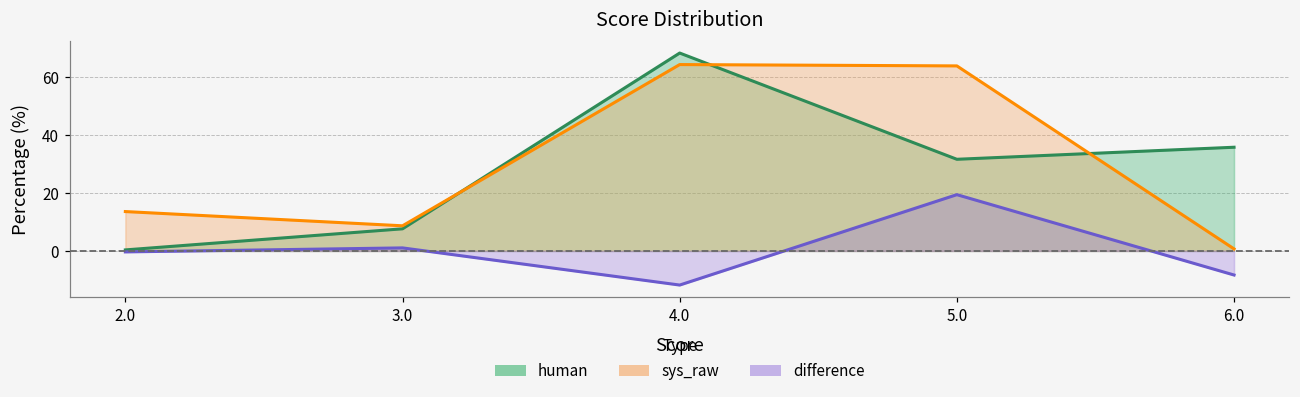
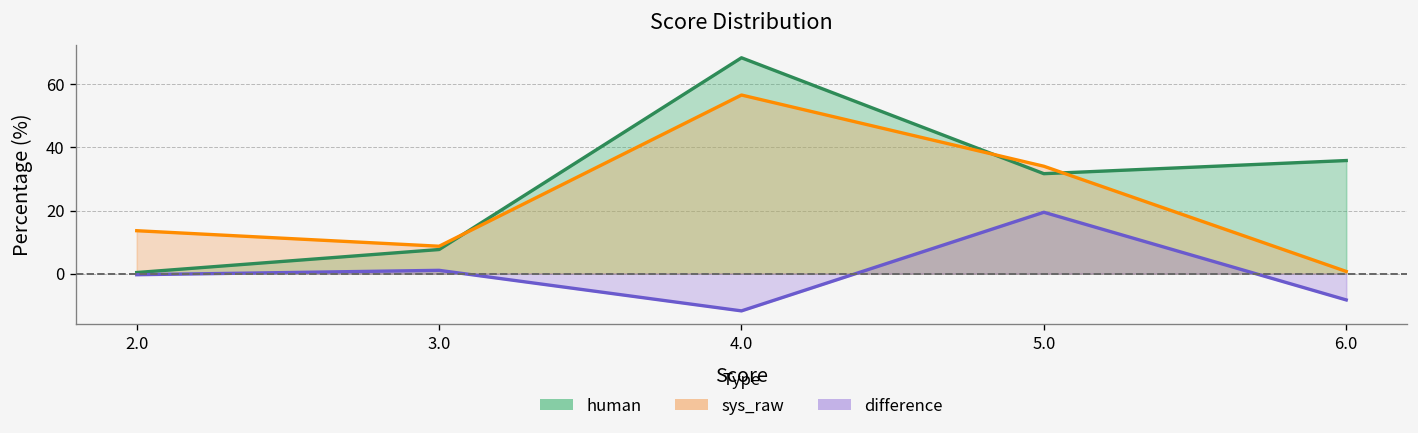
sys_raw, 4.0: 64 -> 57
sys_raw, 5.0: 64 -> 34
